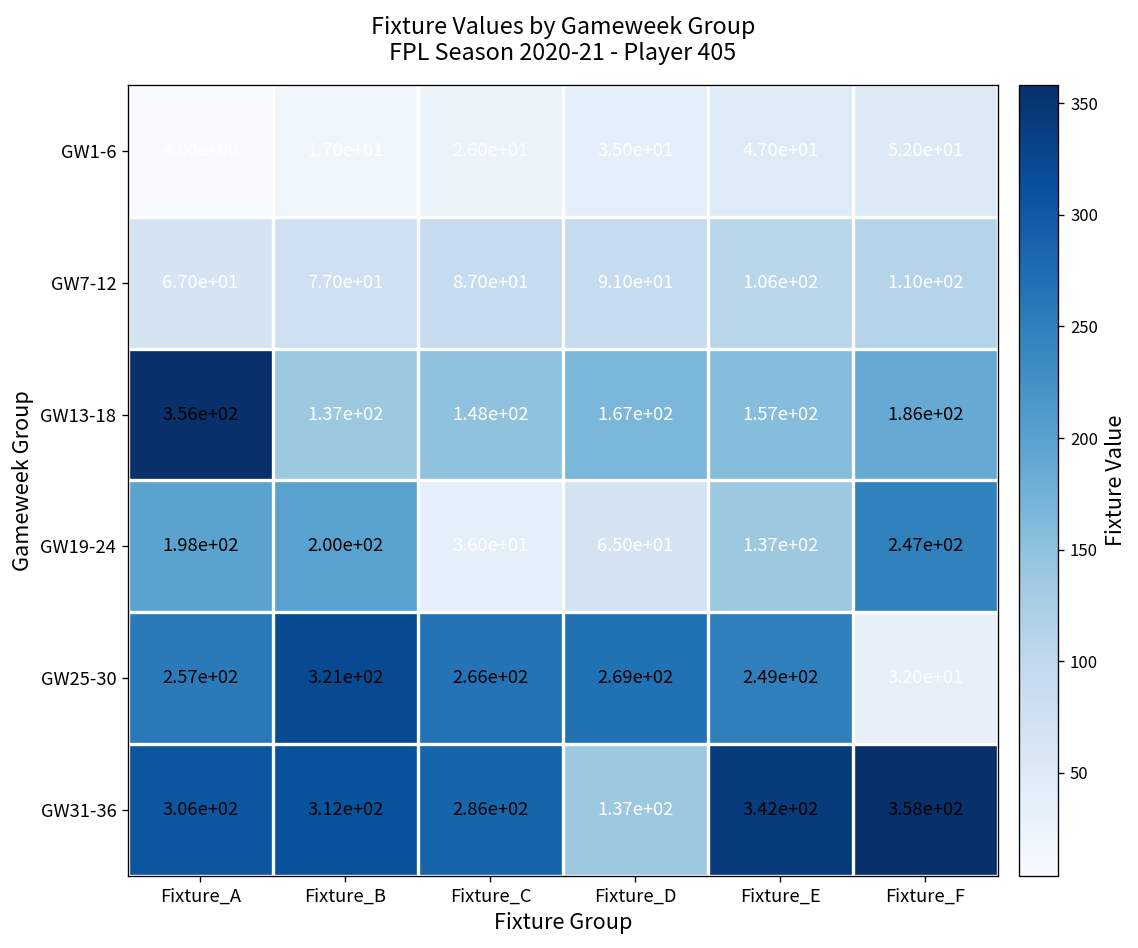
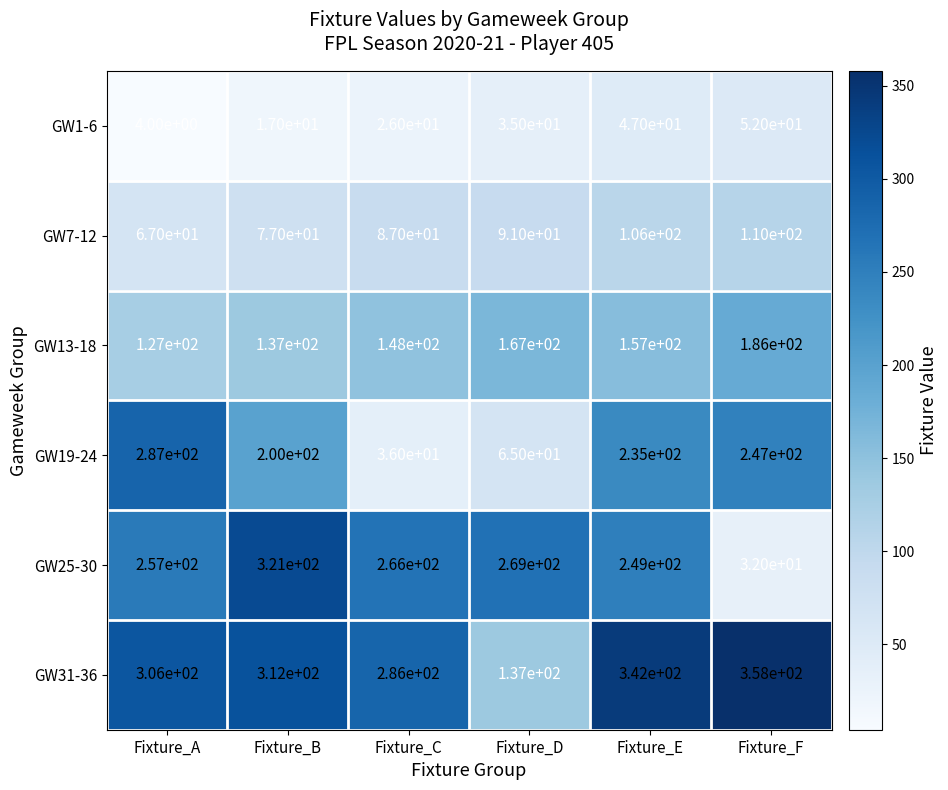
GW13-18, Fixture_A: 3.56e+02 -> 1.27e+02
GW19-24, Fixture_A: 1.98e+02 -> 2.87e+02
GW19-24, Fixture_E: 1.37e+02 -> 2.35e+02
